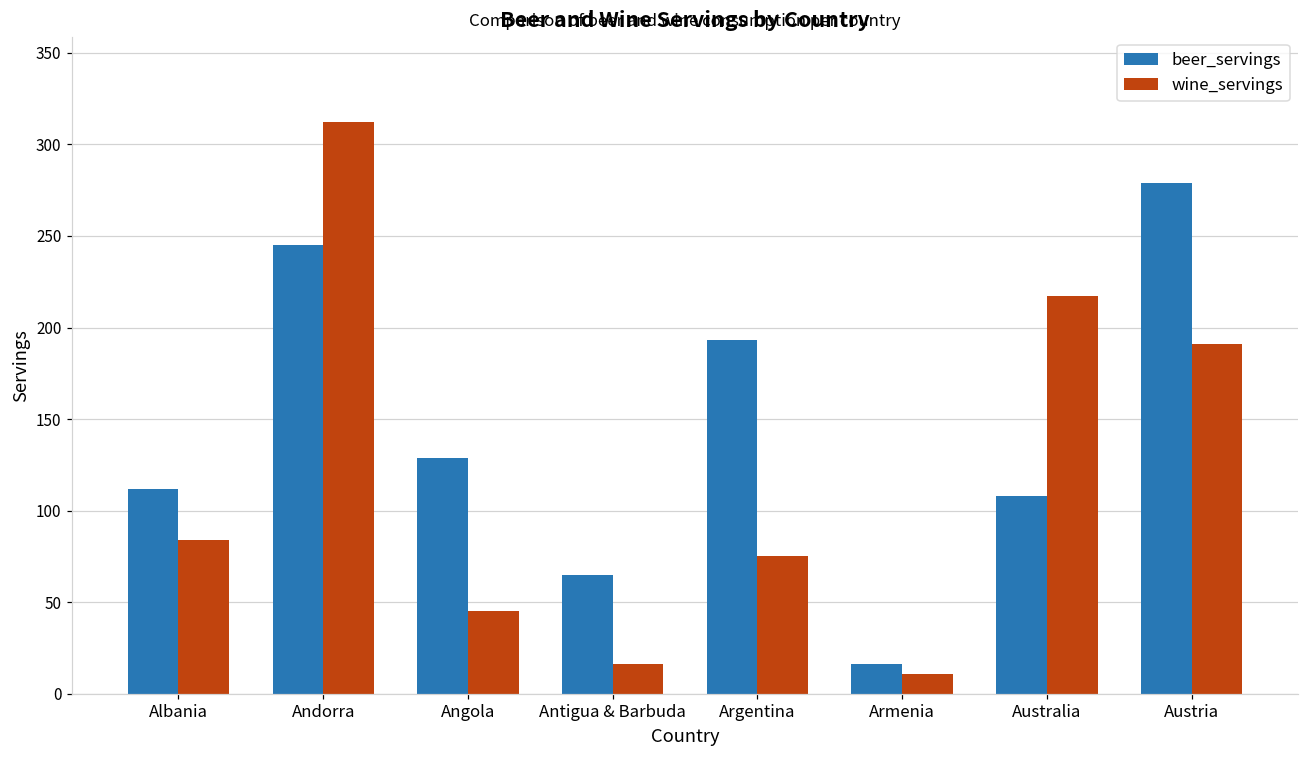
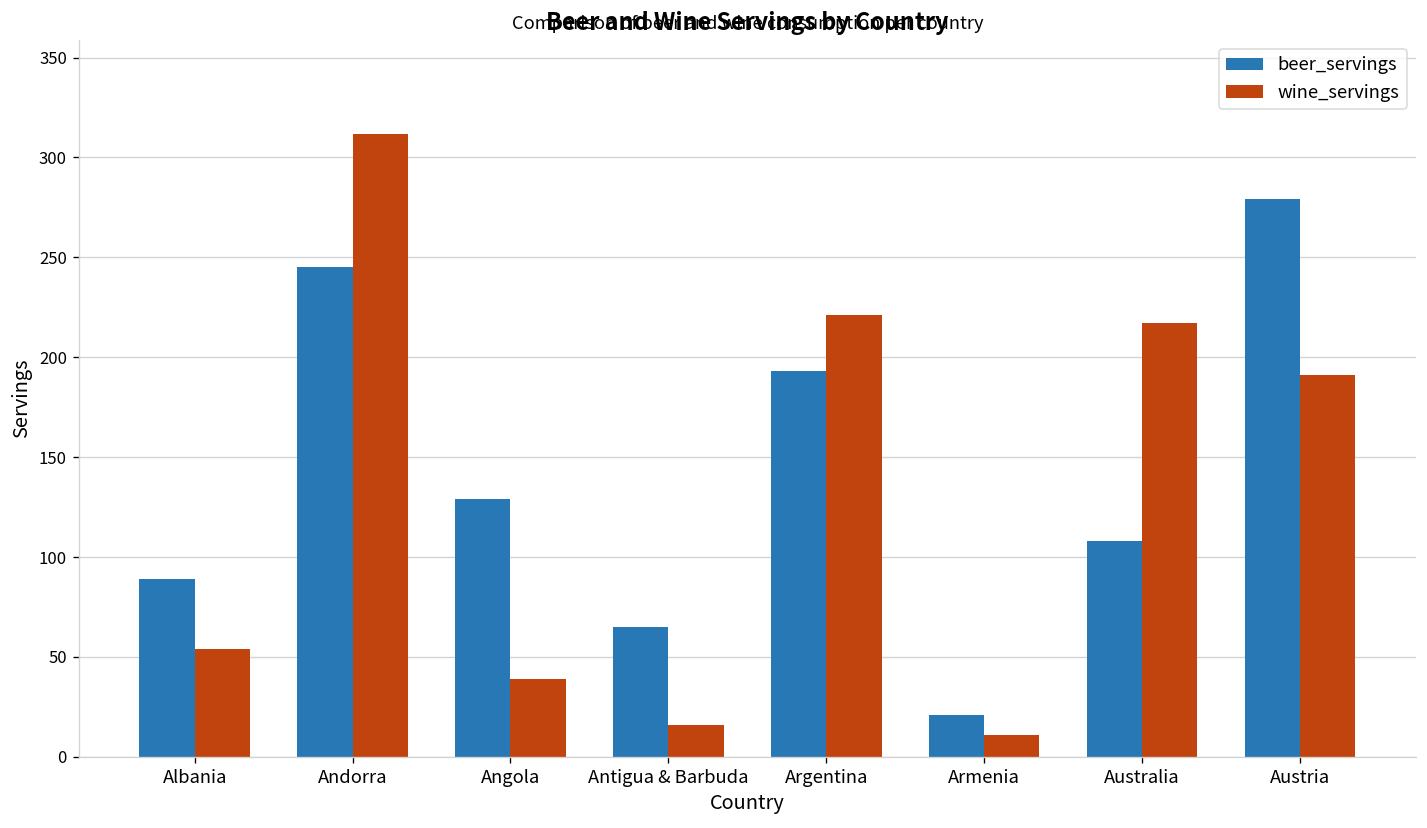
beer_servings, Albania: 112 -> 89
wine_servings, Albania: 84 -> 54
wine_servings, Angola: 45 -> 39
wine_servings, Argentina: 75 -> 221
beer_servings, Armenia: 16 -> 21
